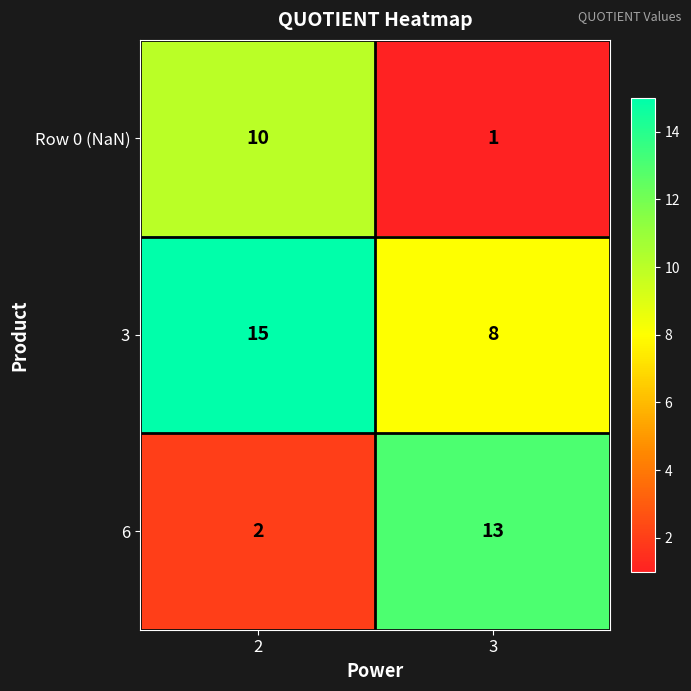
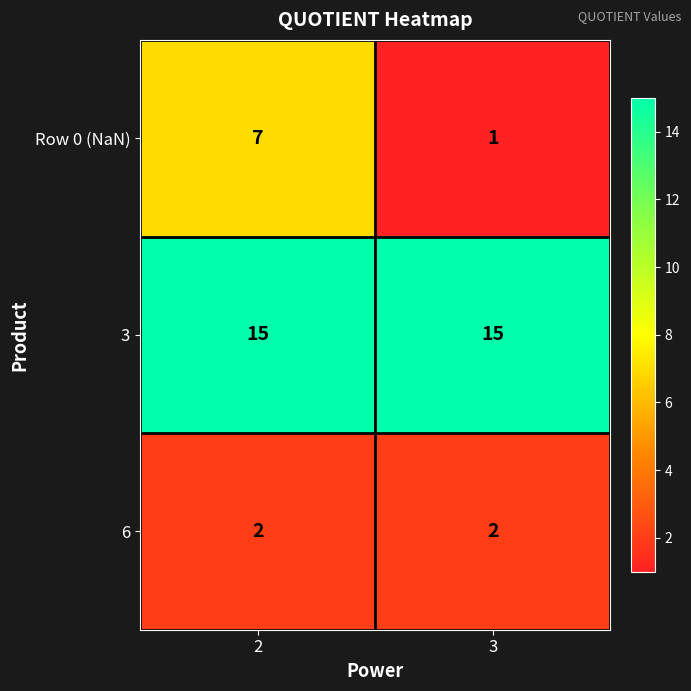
Row 0 (NaN), 2: 10 -> 7
3, 3: 8 -> 15
6, 3: 13 -> 2
